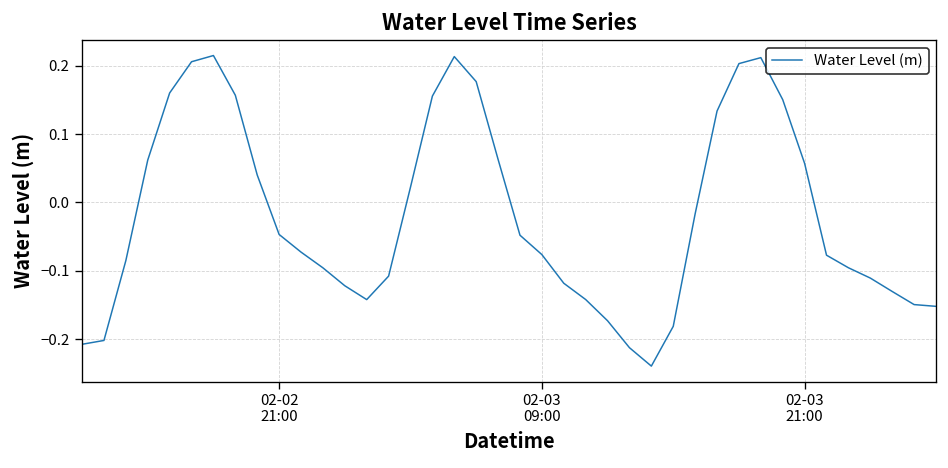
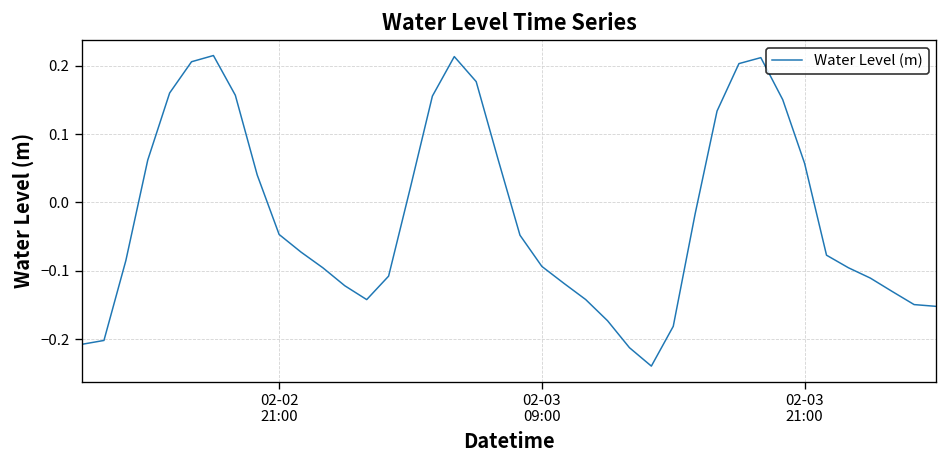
02-03 09:00: -0.08 -> -0.09
